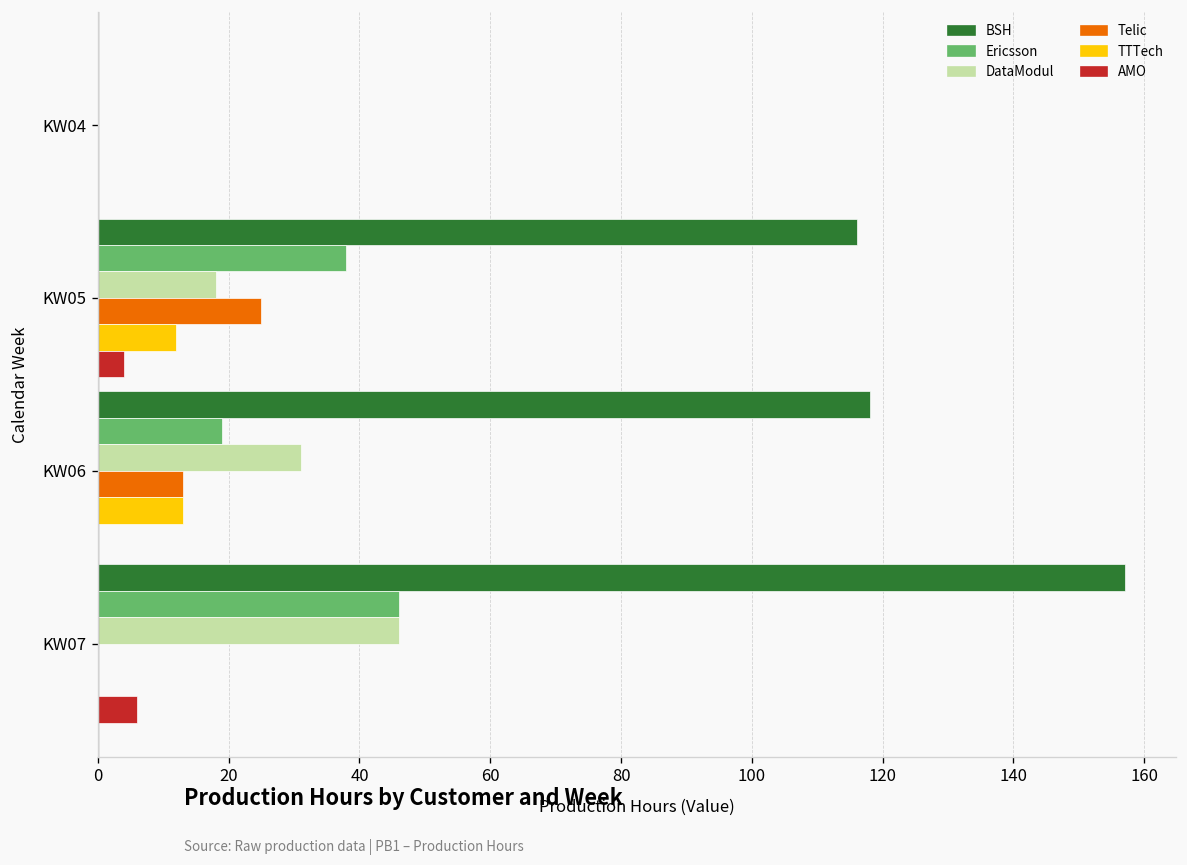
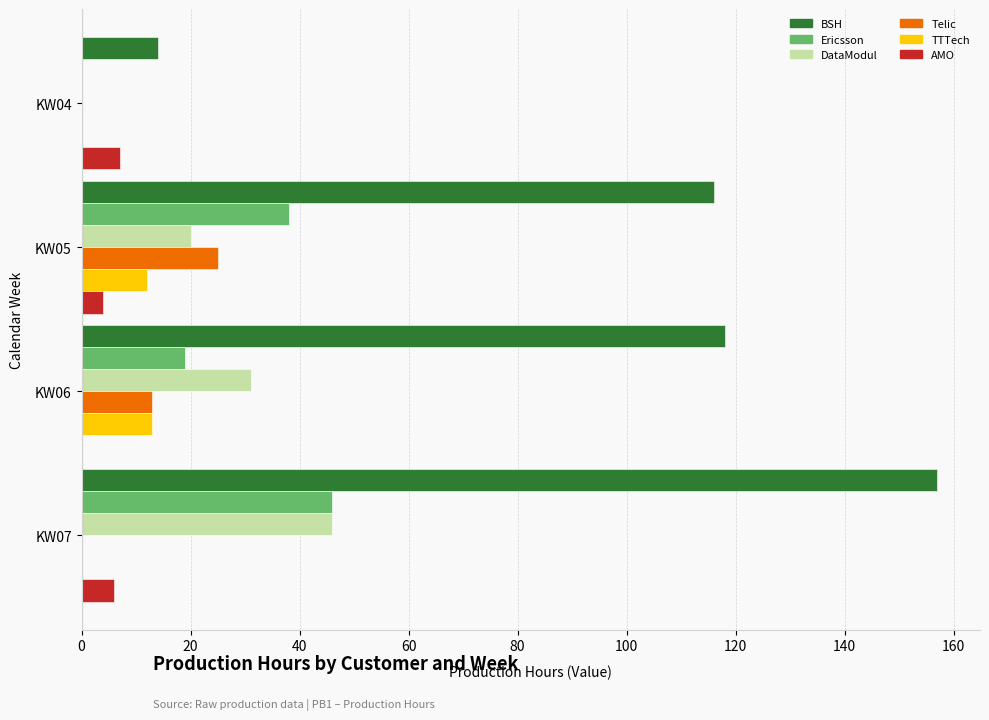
BSH, KW04: 0 -> 14
AMO, KW04: 0 -> 7
DataModul, KW05: 18 -> 20
